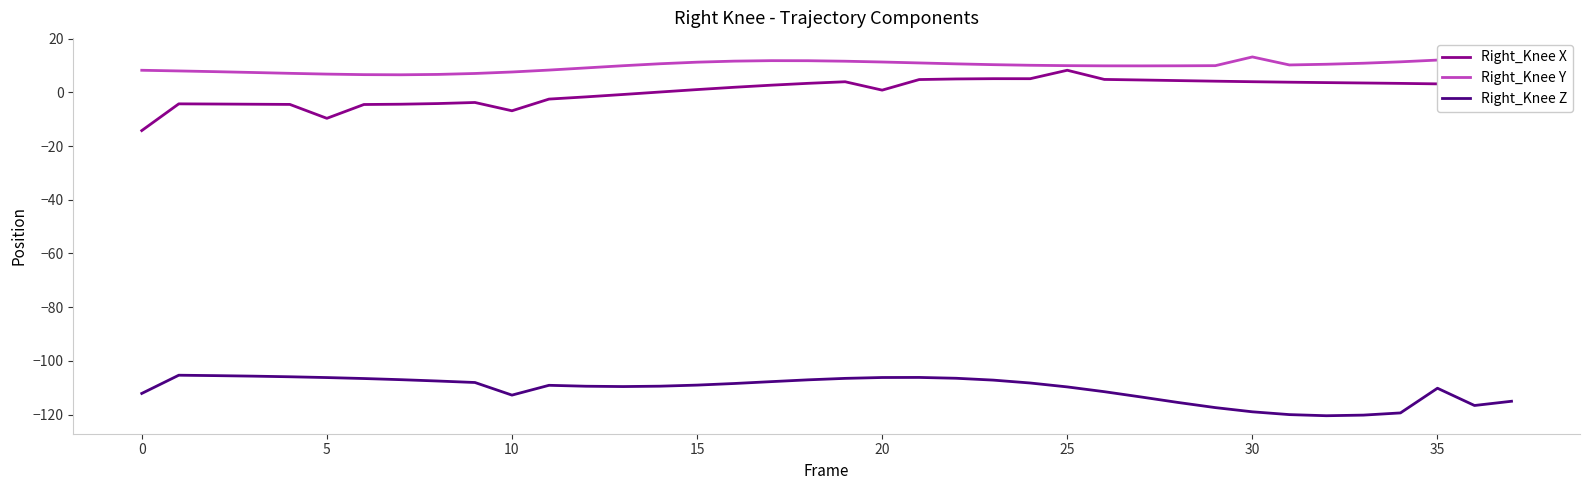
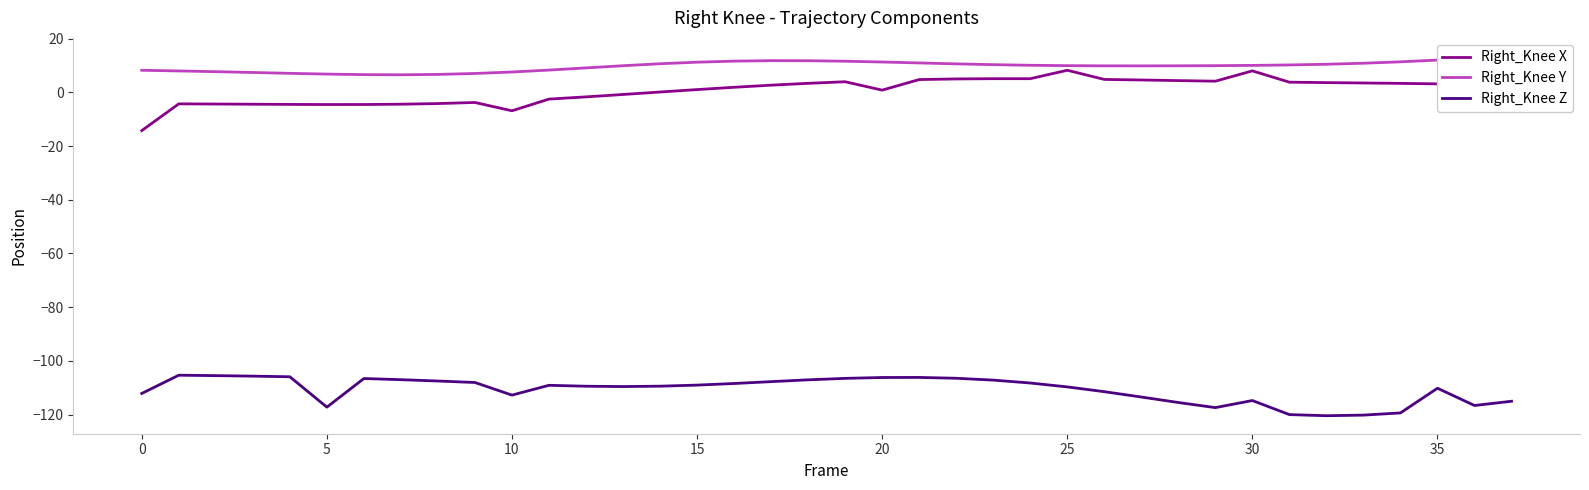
Right_Knee X, 5: -10 -> -5
Right_Knee Z, 5: -106 -> -117
Right_Knee X, 30: 4 -> 8
Right_Knee Y, 30: 13 -> 10
Right_Knee Z, 30: -119 -> -115
